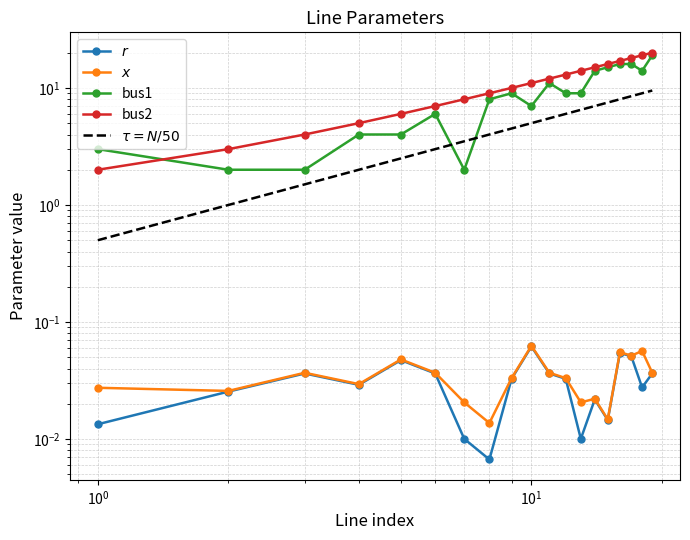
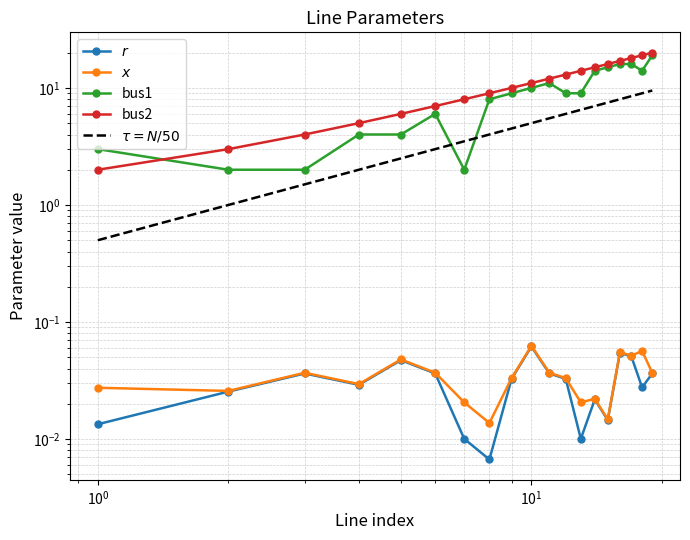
bus1, 10^1: 7 -> 10
